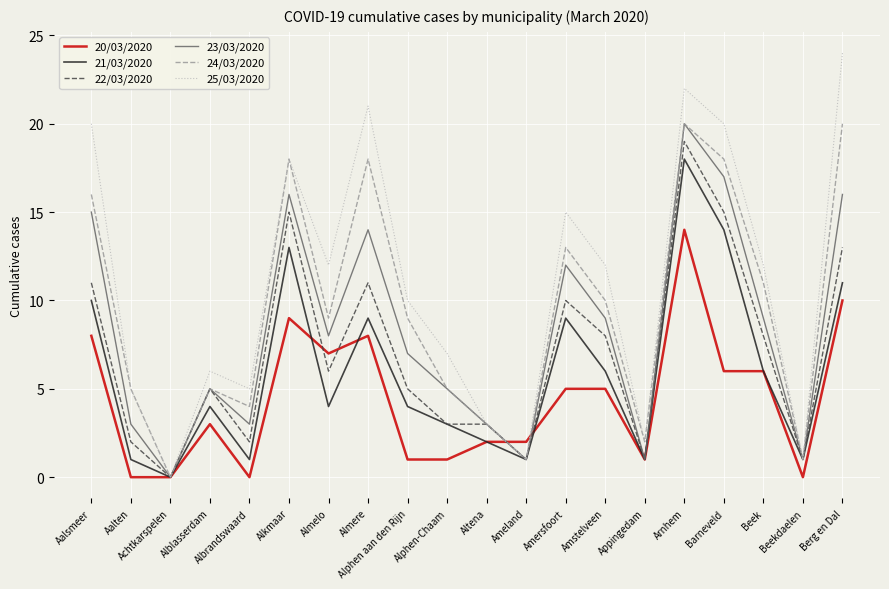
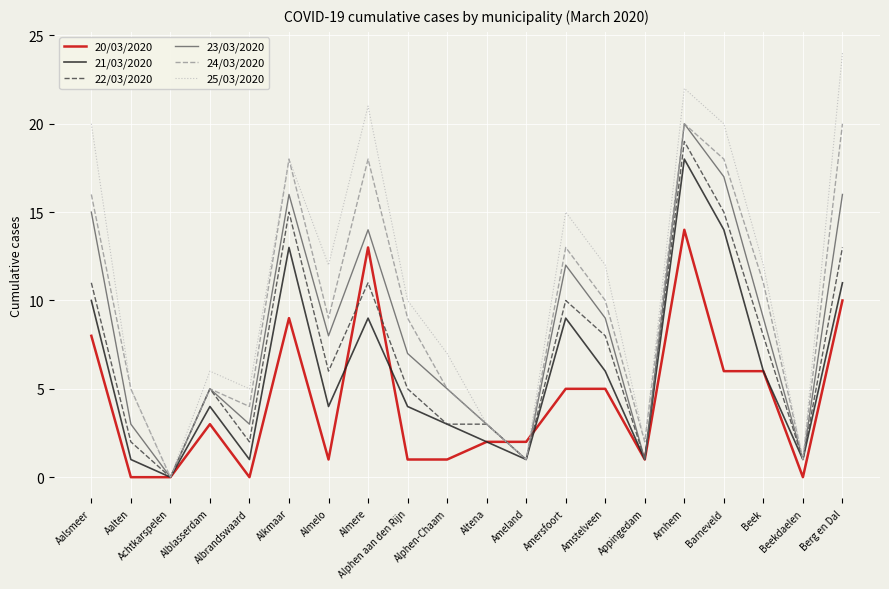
20/03/2020, Almelo: 7 -> 1
20/03/2020, Almere: 8 -> 13
